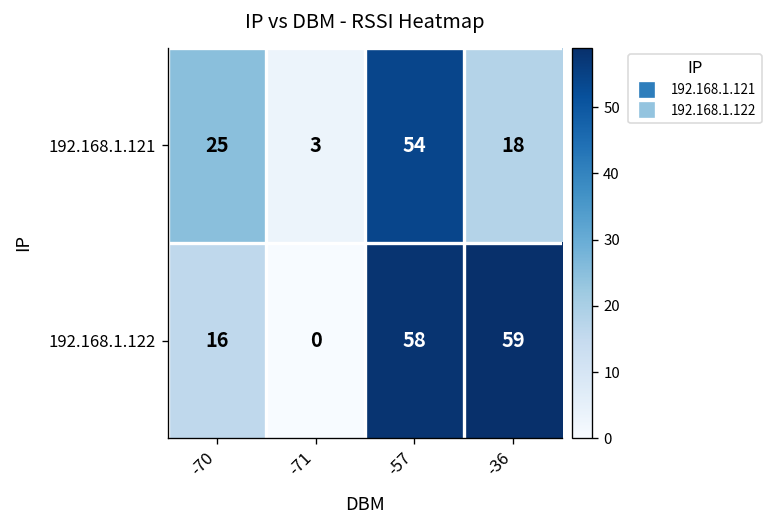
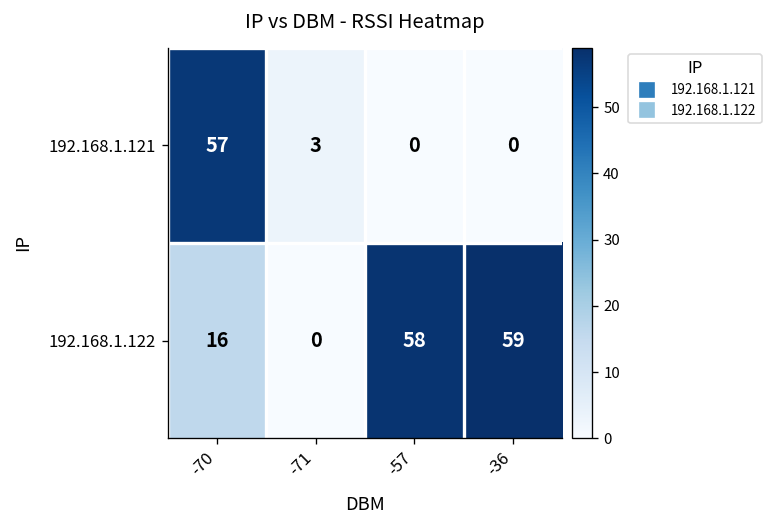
192.168.1.121, -70: 25 -> 57
192.168.1.121, -57: 54 -> 0
192.168.1.121, -36: 18 -> 0
